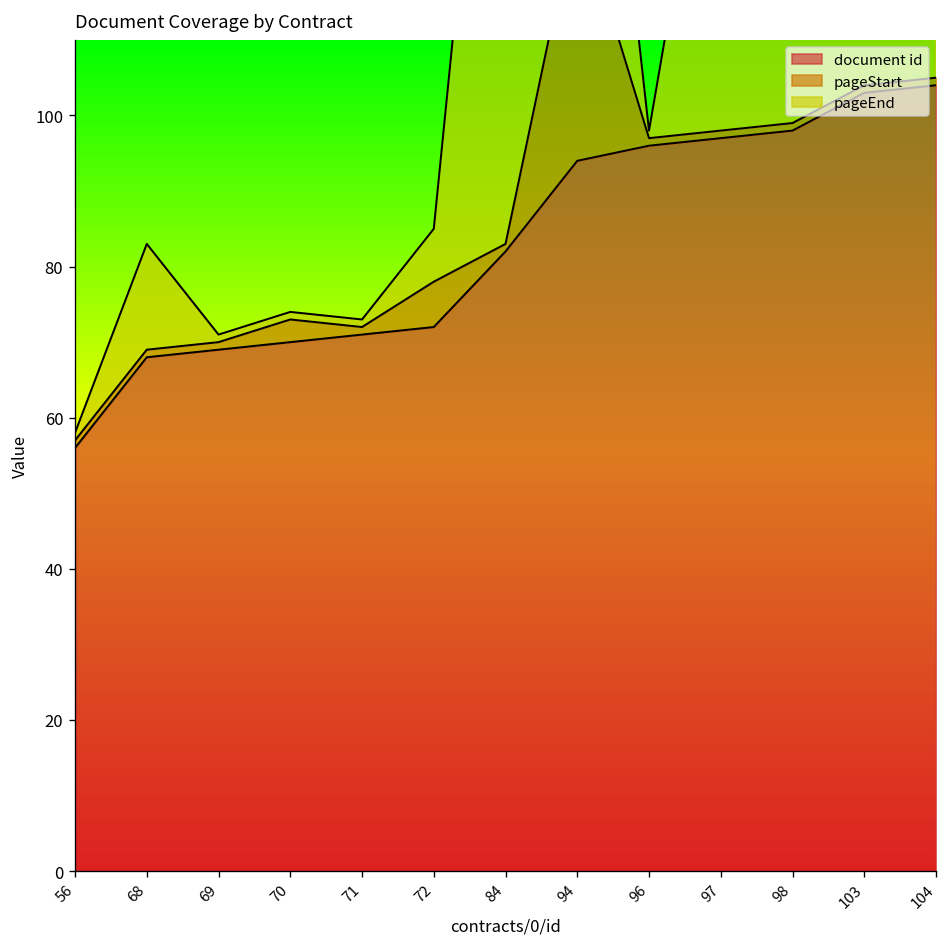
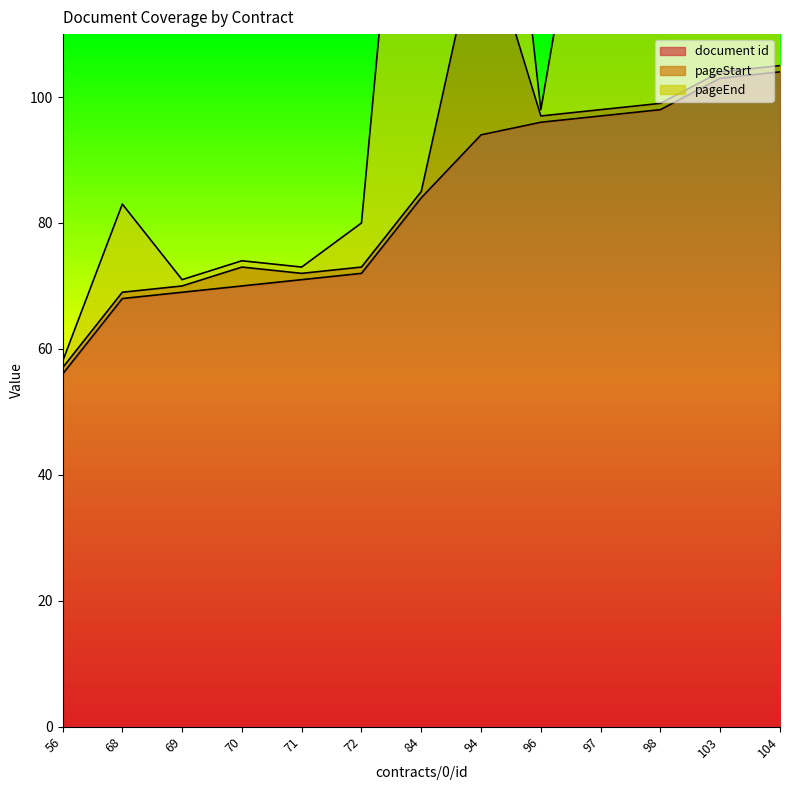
pageStart, 72: 6 -> 1
document id, 84: 82 -> 84
